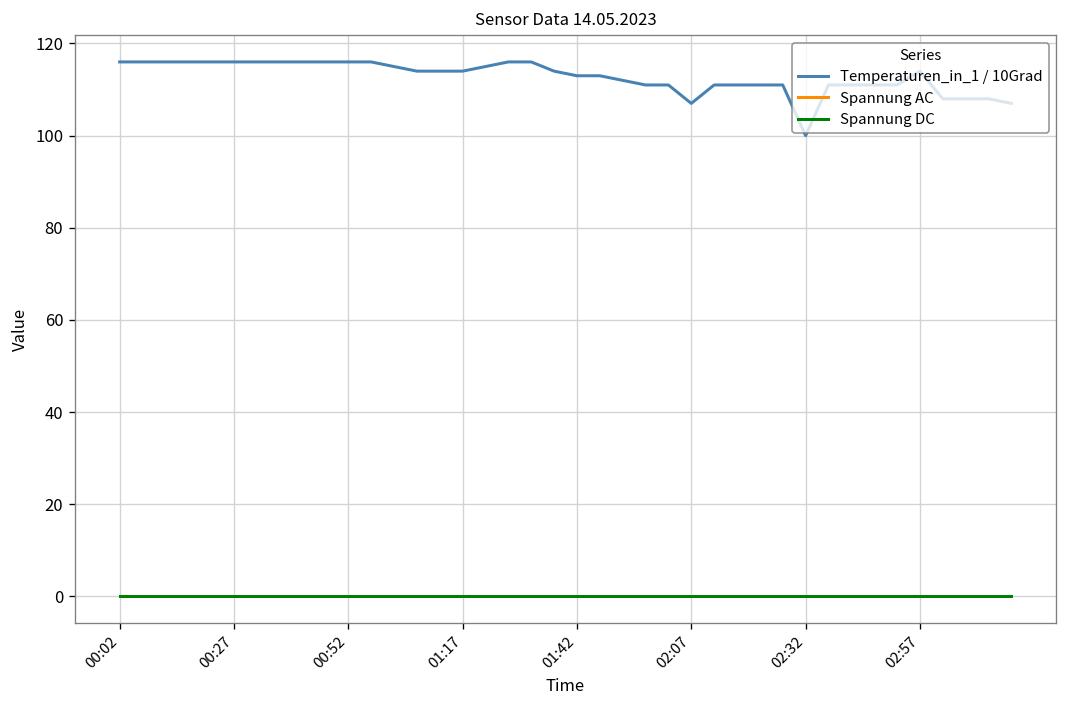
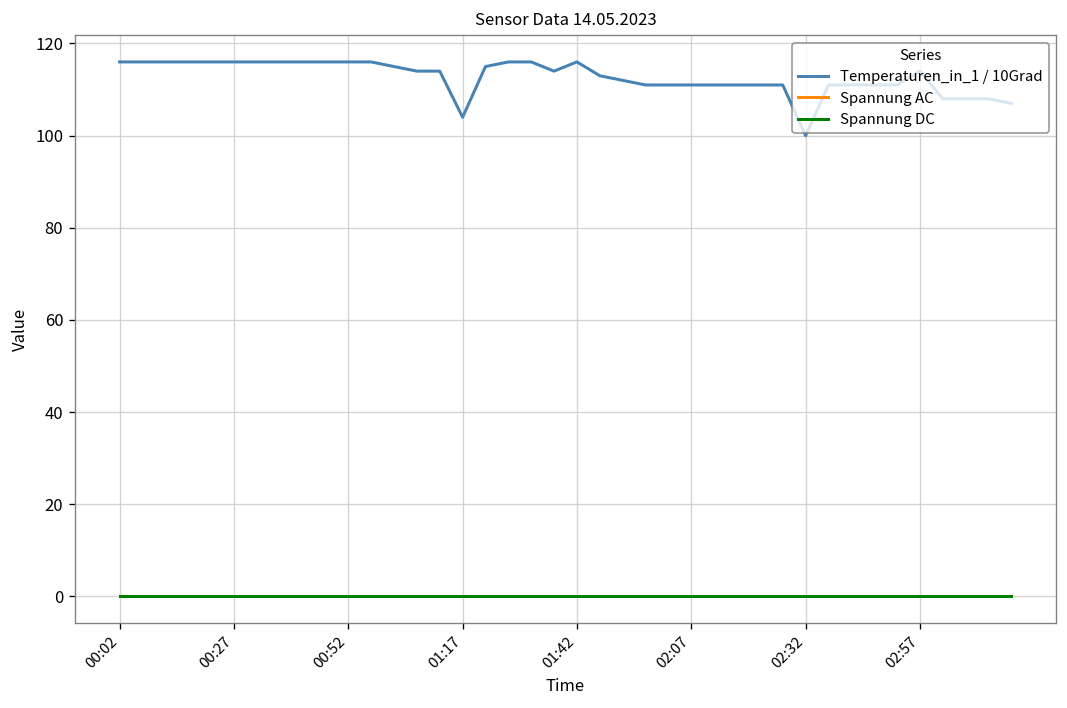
Temperaturen_in_1 / 10Grad, 01:17: 114 -> 104
Temperaturen_in_1 / 10Grad, 01:42: 113 -> 116
Temperaturen_in_1 / 10Grad, 02:07: 107 -> 111
